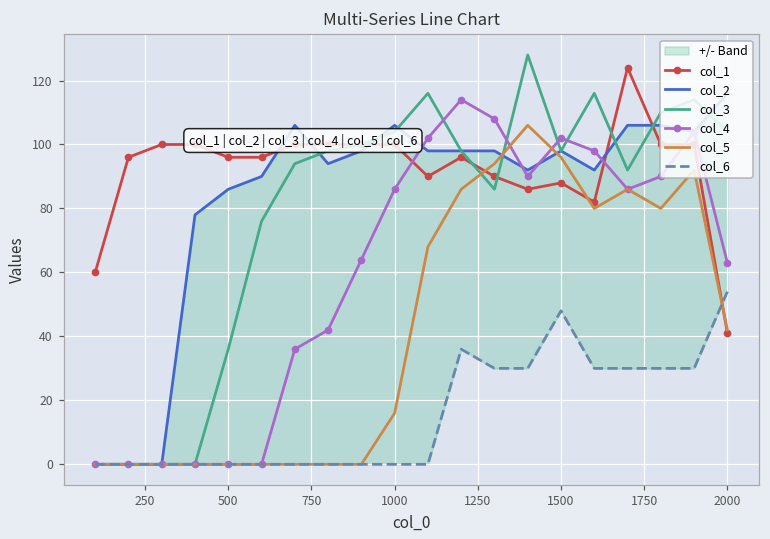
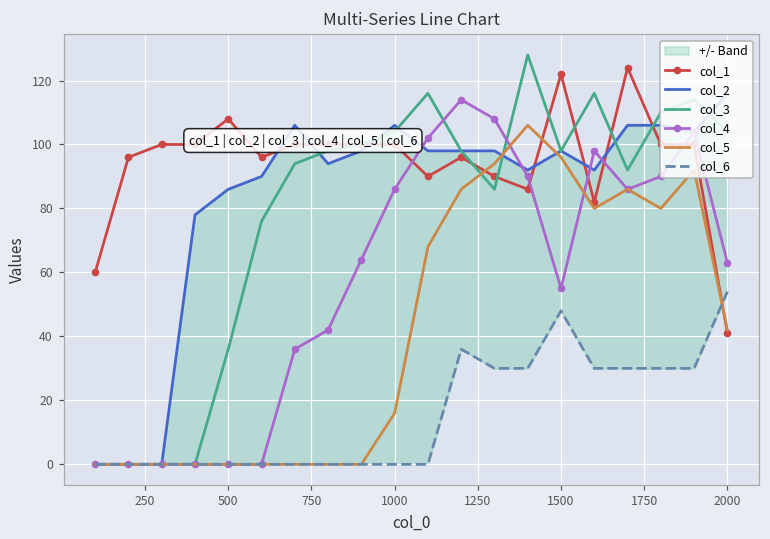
col_1, 500: 96 -> 108
col_1, 1500: 88 -> 122
col_4, 1500: 102 -> 55
